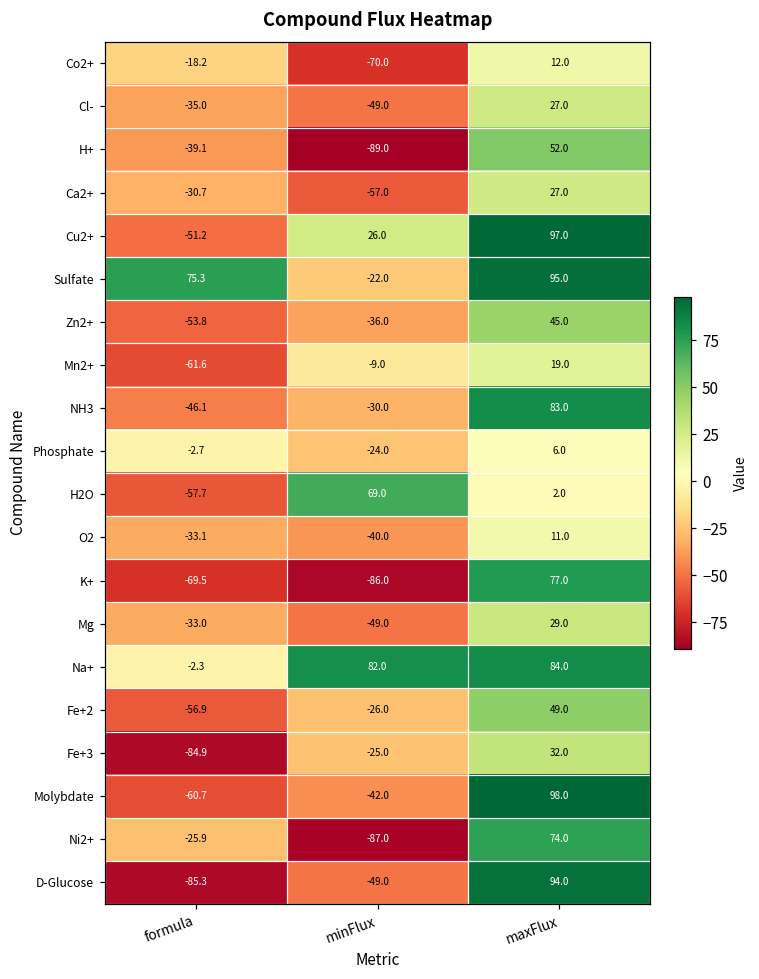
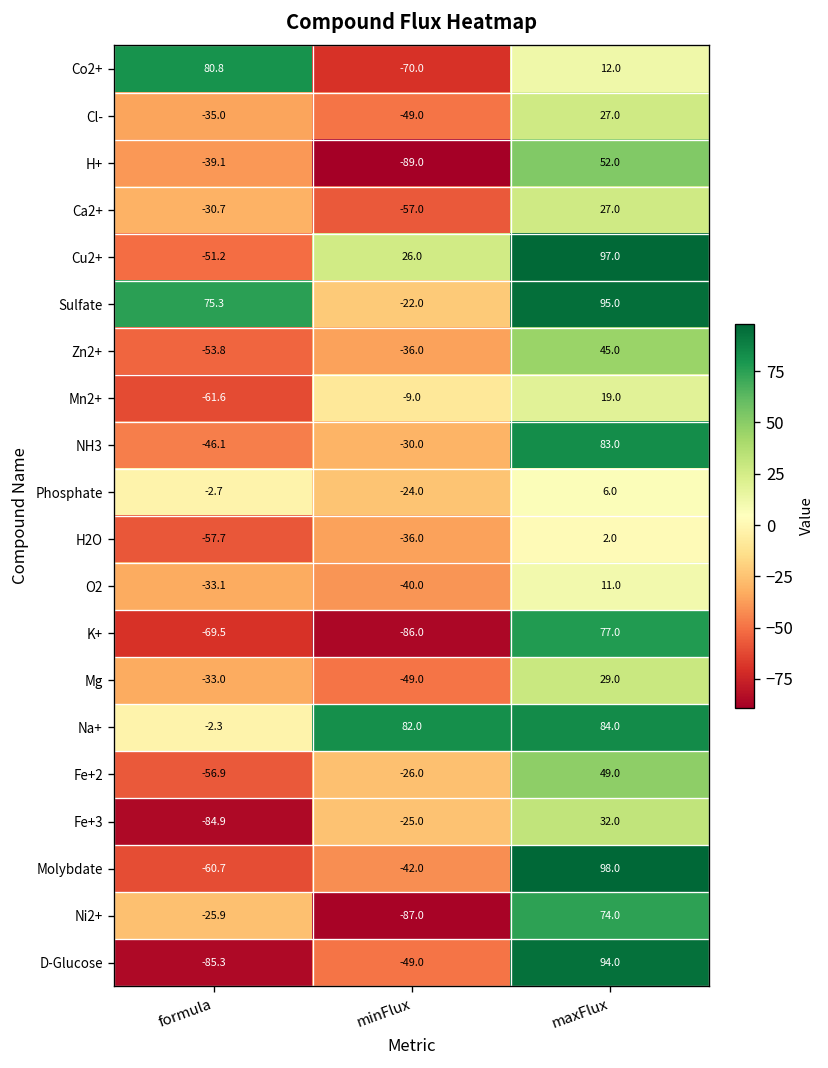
Co2+, formula: -18.2 -> 80.8
H2O, minFlux: 69.0 -> -36.0
